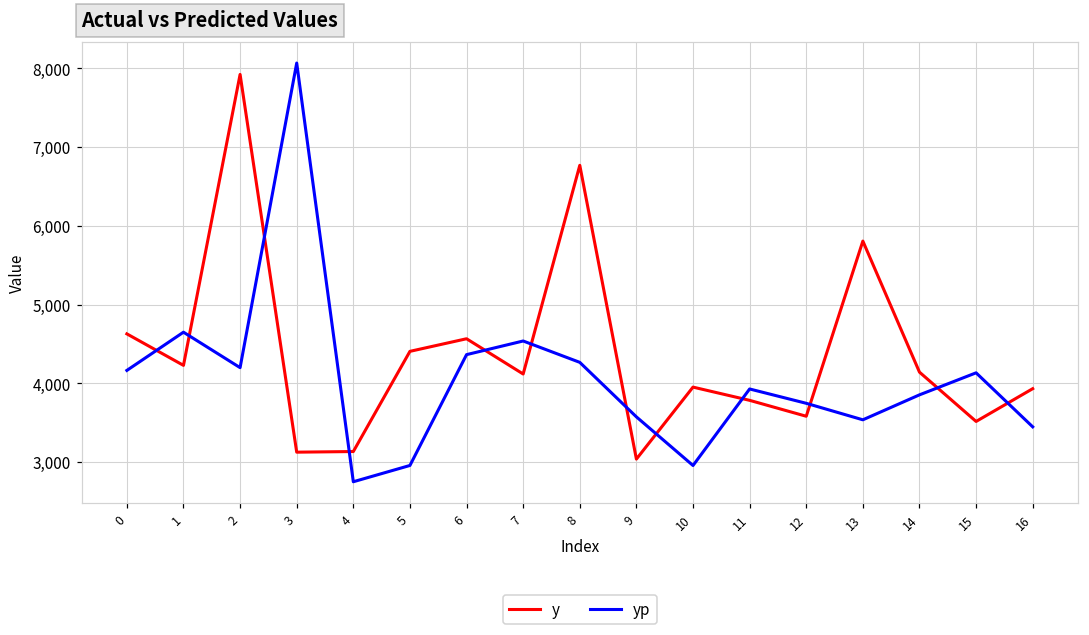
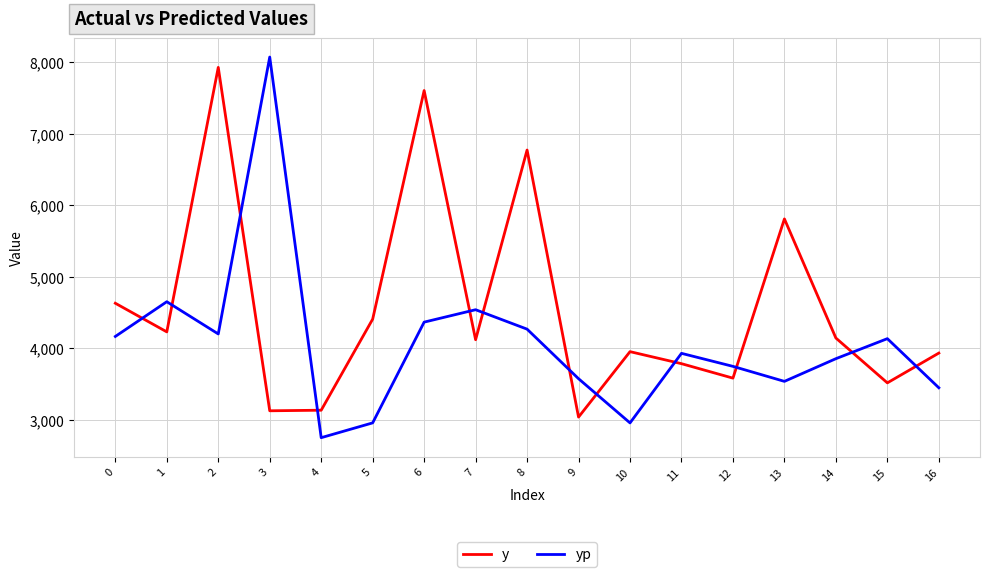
y, 6: 4,600 -> 7,600
